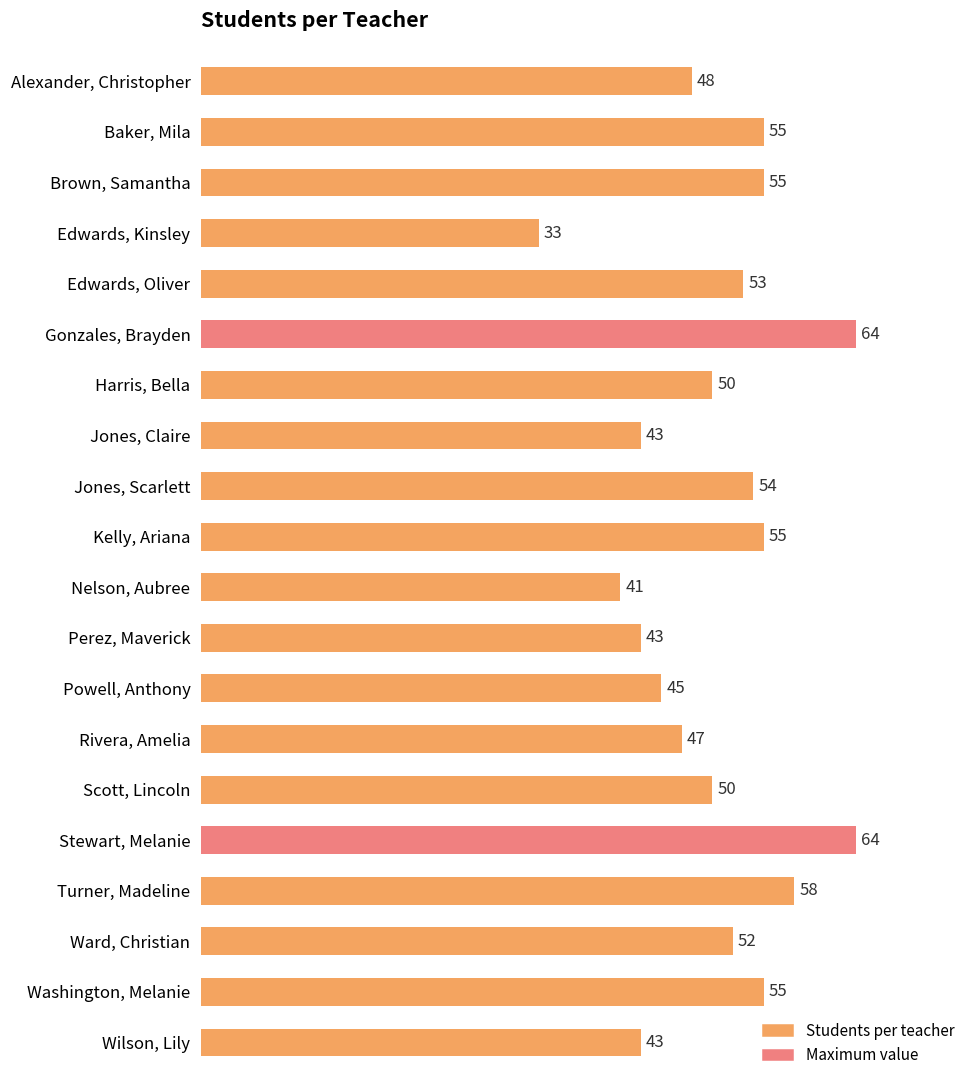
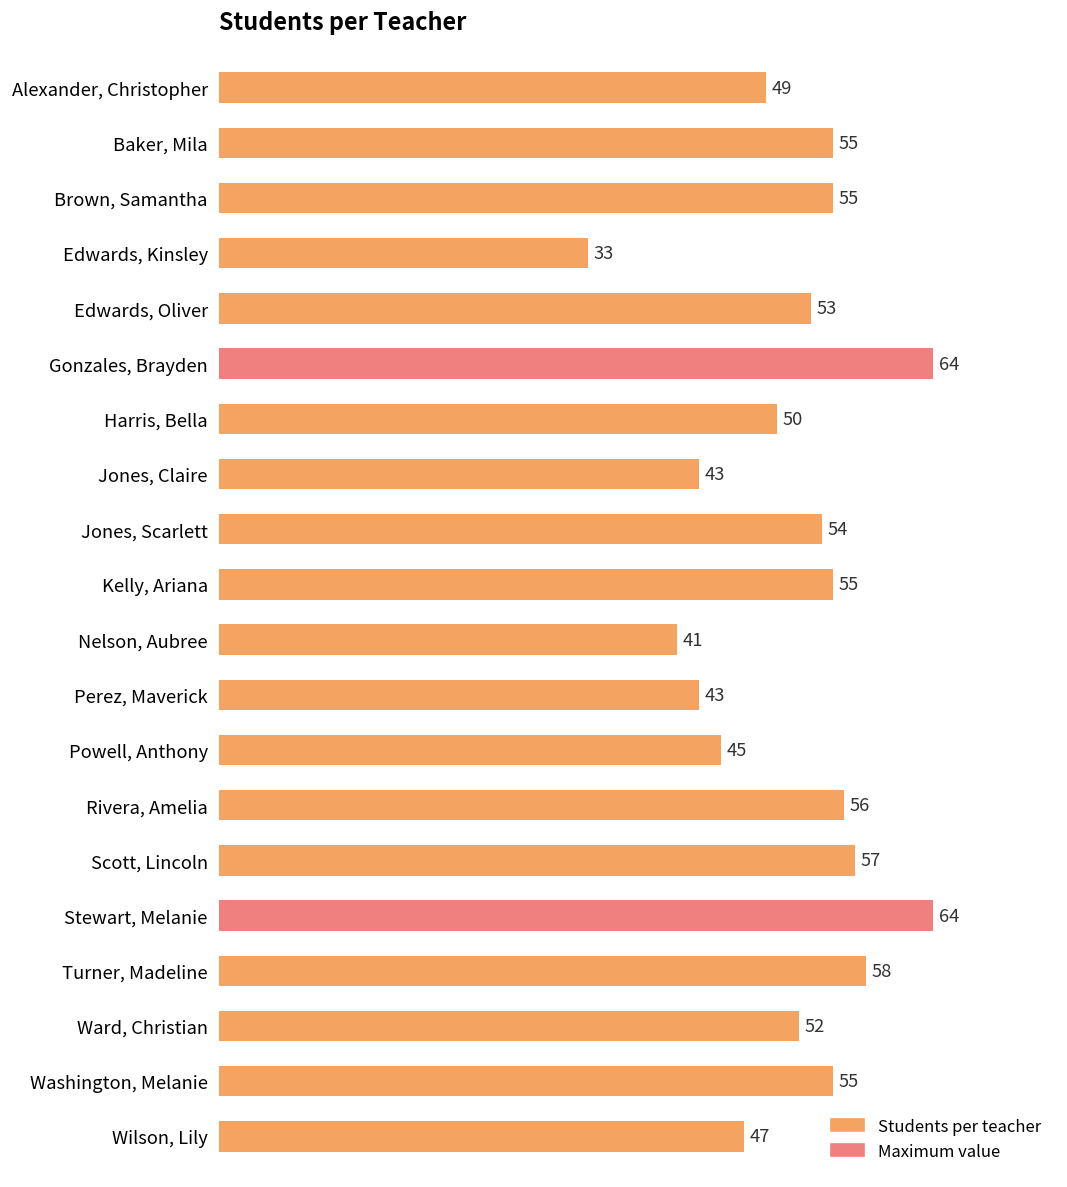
Alexander, Christopher: 48 -> 49
Rivera, Amelia: 47 -> 56
Scott, Lincoln: 50 -> 57
Wilson, Lily: 43 -> 47
